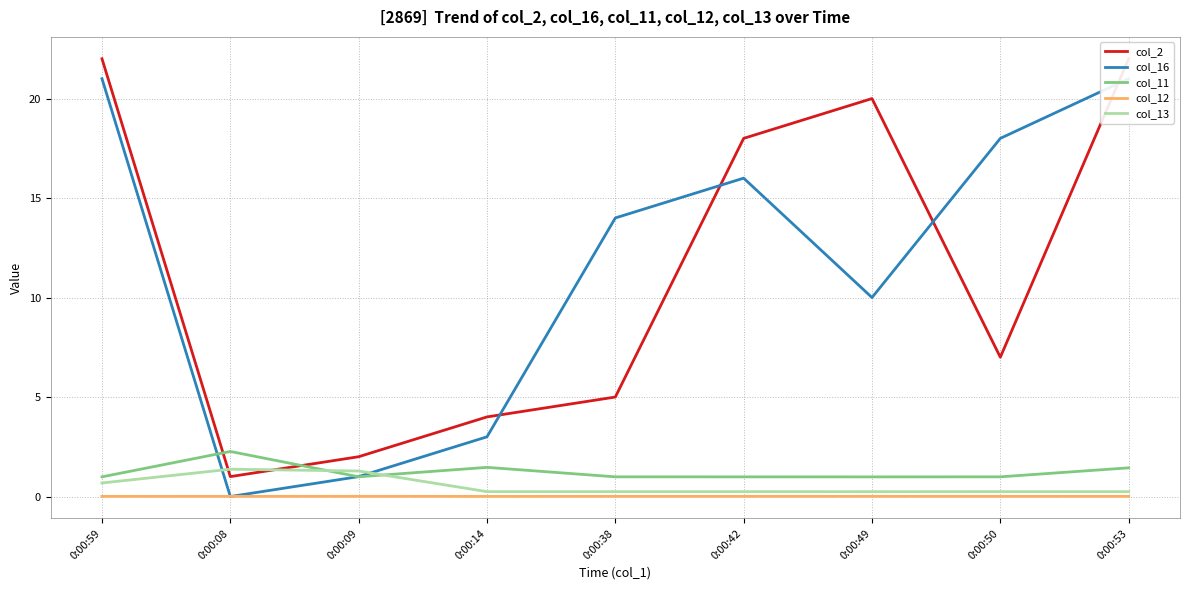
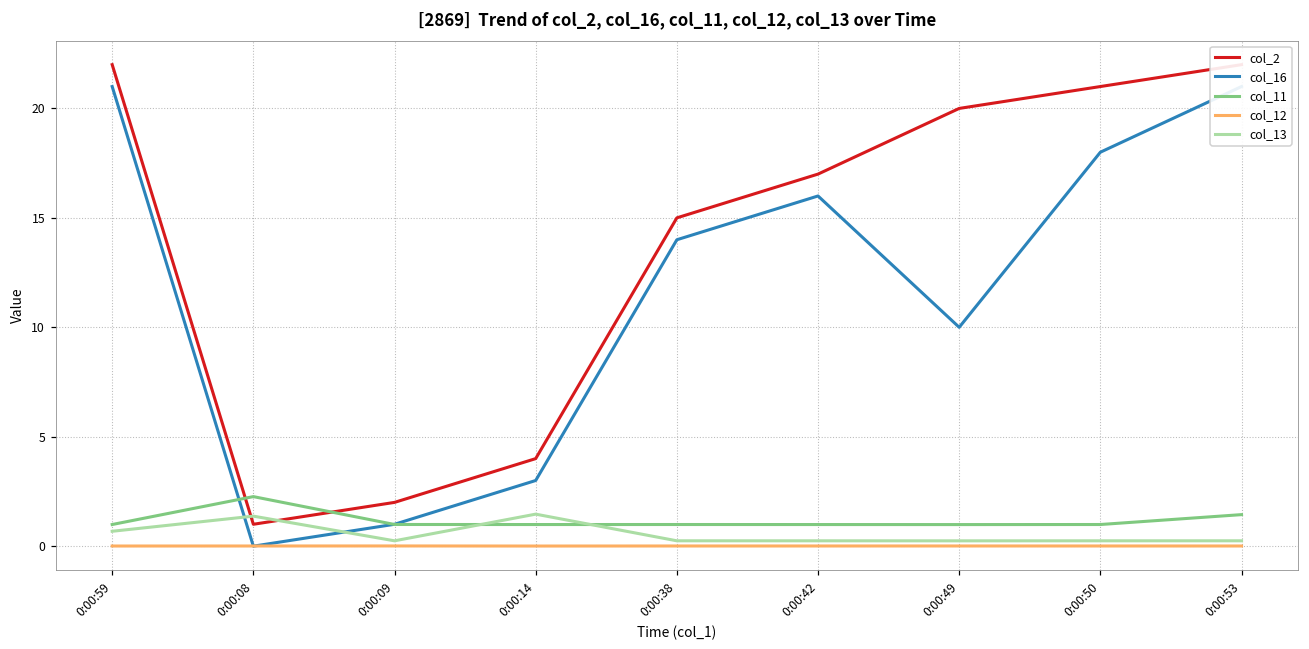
col_13, 0:00:09: 1.3 -> 0.2
col_11, 0:00:14: 1.5 -> 1.0
col_13, 0:00:14: 0.2 -> 1.5
col_2, 0:00:38: 5 -> 15
col_2, 0:00:42: 18 -> 17
col_2, 0:00:50: 7 -> 21
